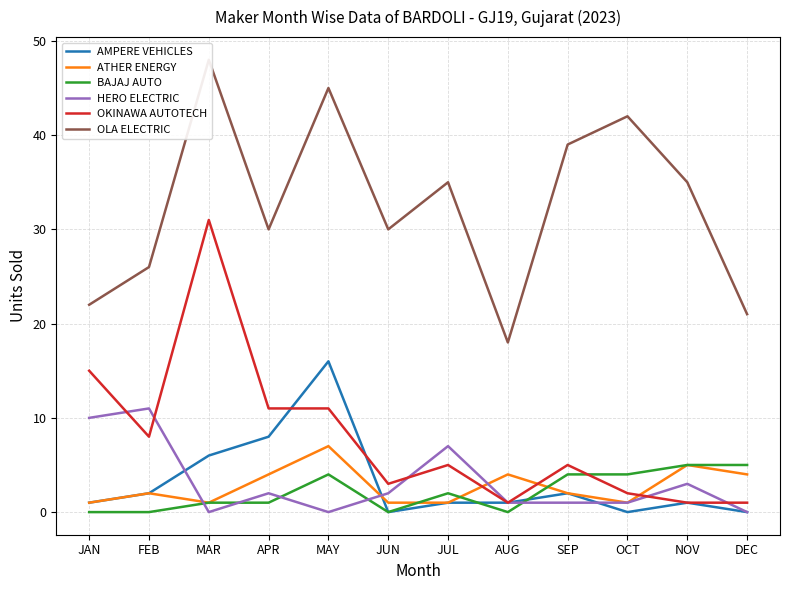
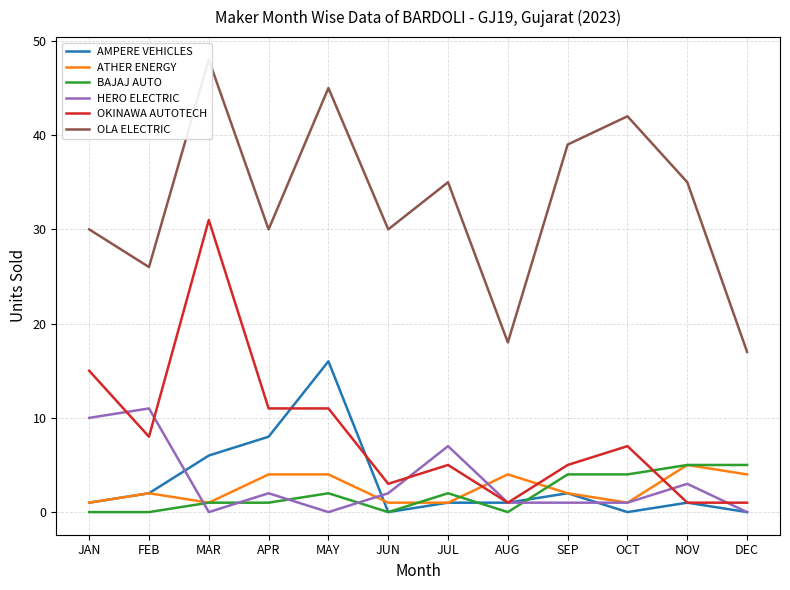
OLA ELECTRIC, JAN: 22 -> 30
ATHER ENERGY, MAY: 7 -> 4
BAJAJ AUTO, MAY: 4 -> 2
OKINAWA AUTOTECH, OCT: 2 -> 7
OLA ELECTRIC, DEC: 21 -> 17
